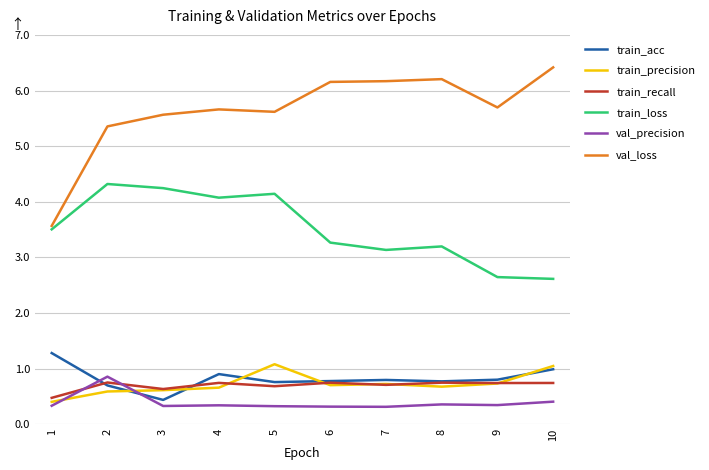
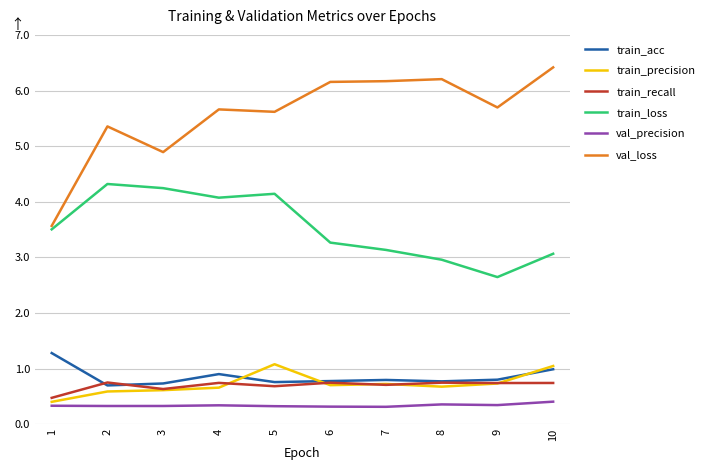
val_precision, 2: 0.9 -> 0.3
train_acc, 3: 0.4 -> 0.7
val_loss, 3: 5.6 -> 4.9
train_loss, 8: 3.2 -> 3.0
train_loss, 10: 2.6 -> 3.1
